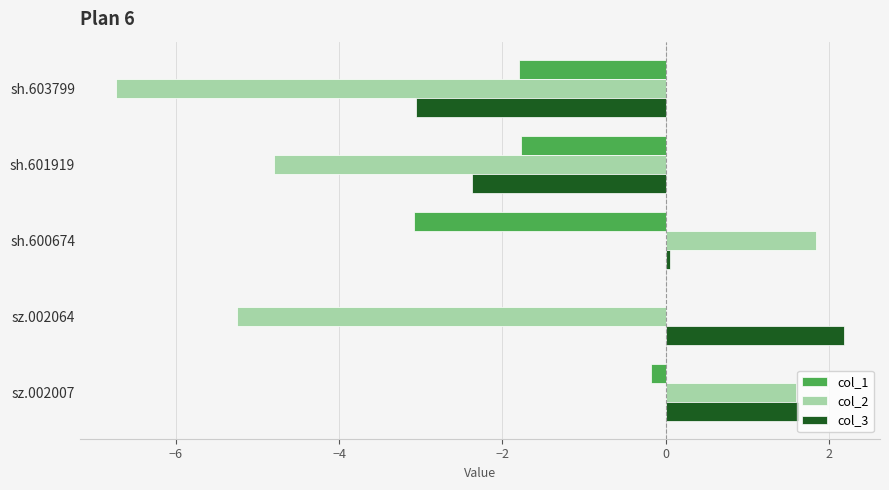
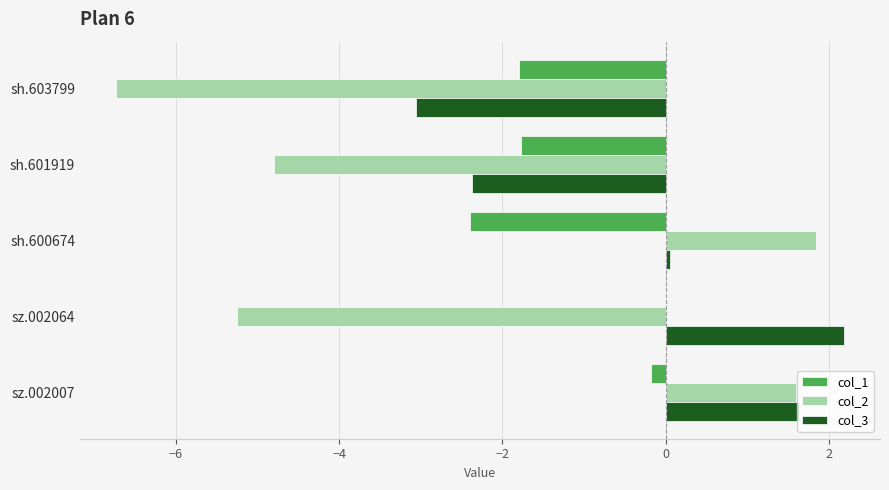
col_1, sh.600674: -3.1 -> -2.4
